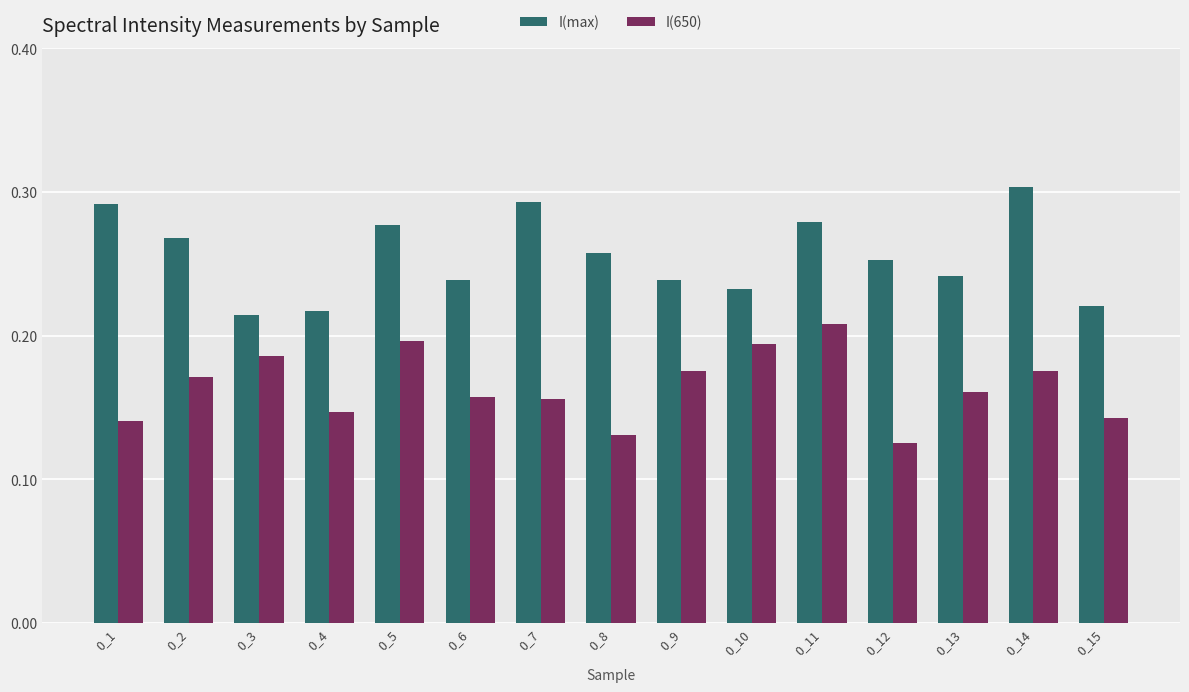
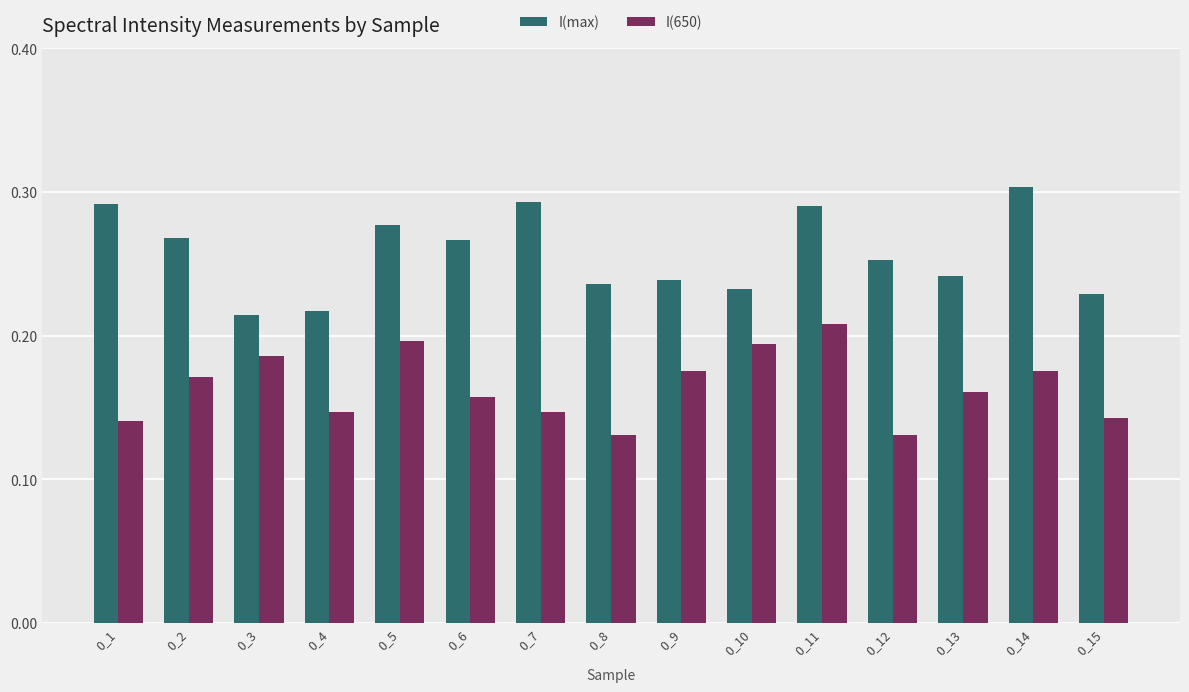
I(max), 0_6: 0.239 -> 0.267
I(650), 0_7: 0.156 -> 0.147
I(max), 0_8: 0.257 -> 0.236
I(max), 0_11: 0.279 -> 0.290
I(650), 0_12: 0.125 -> 0.131
I(max), 0_15: 0.220 -> 0.229
